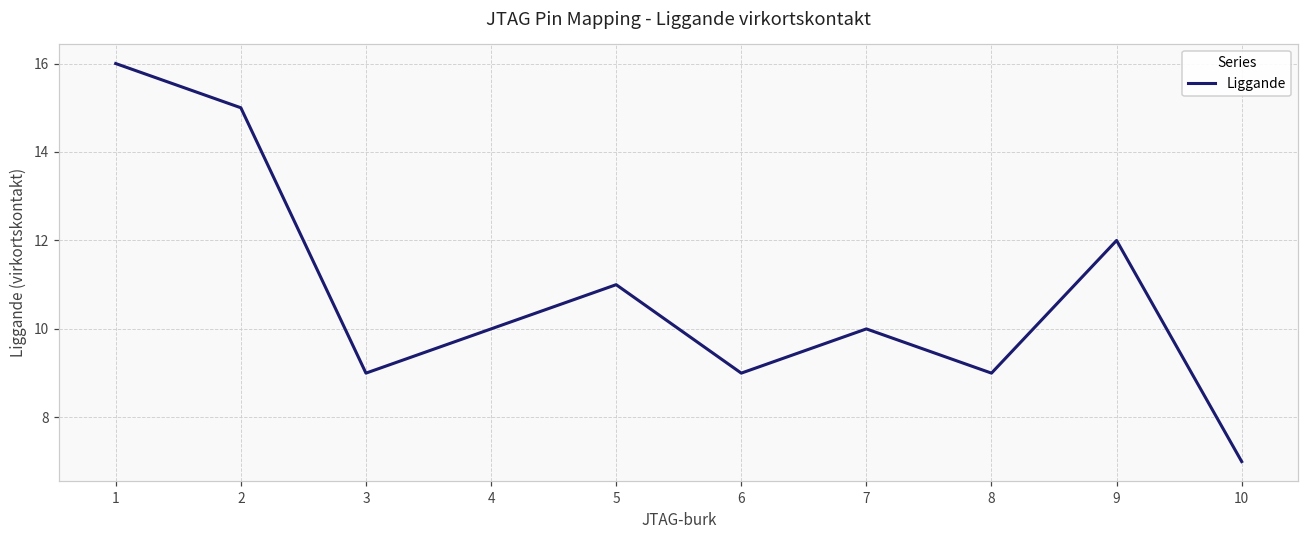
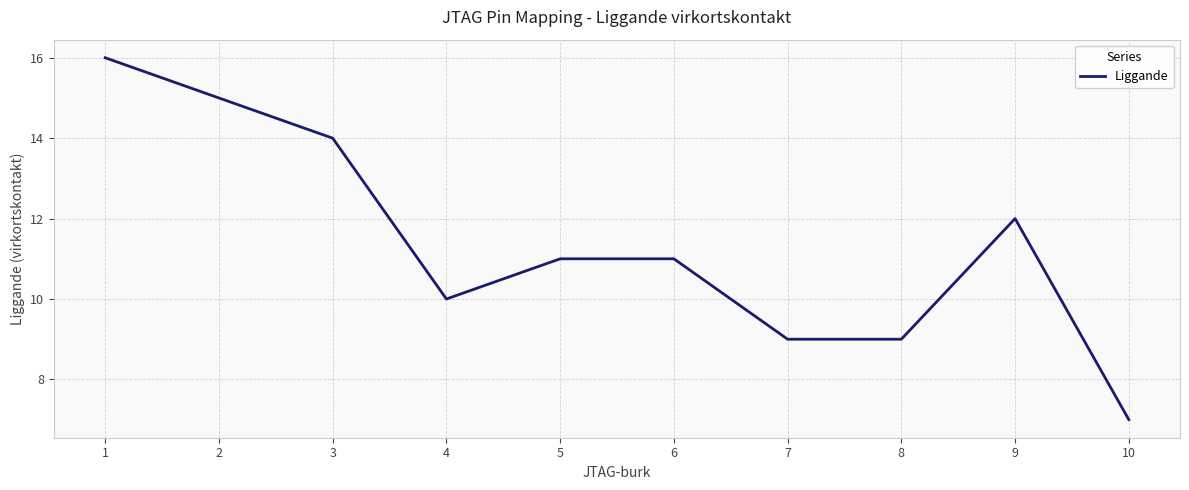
3: 9 -> 14
6: 9 -> 11
7: 10 -> 9
